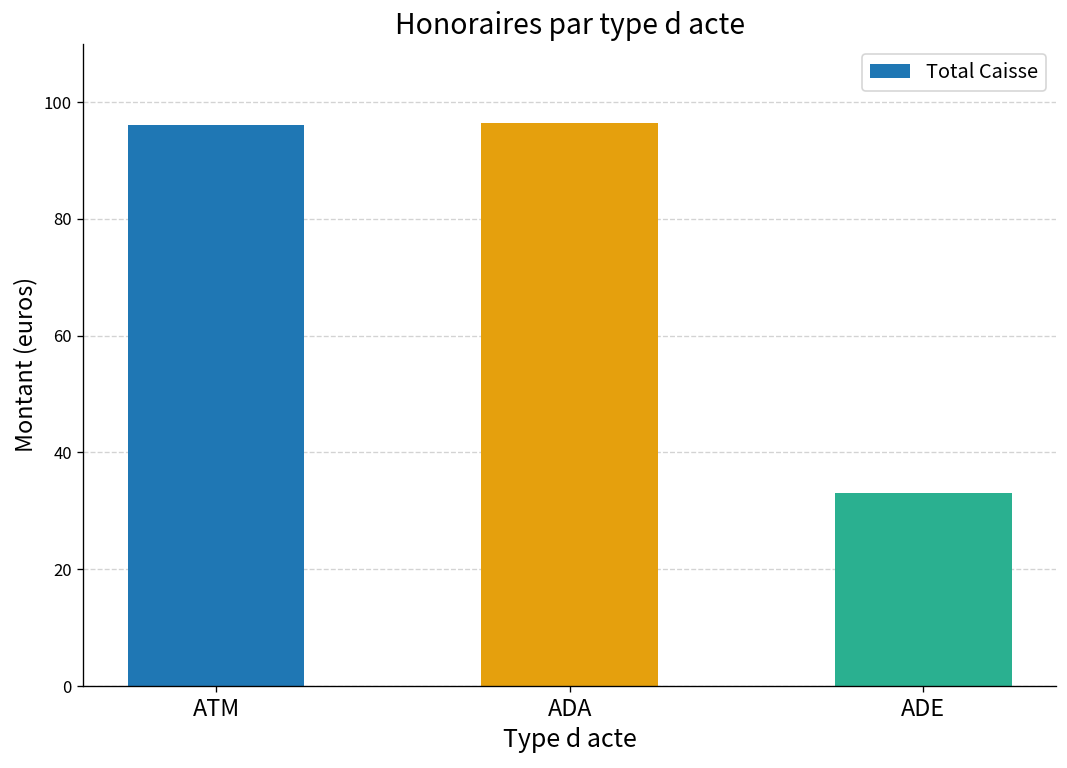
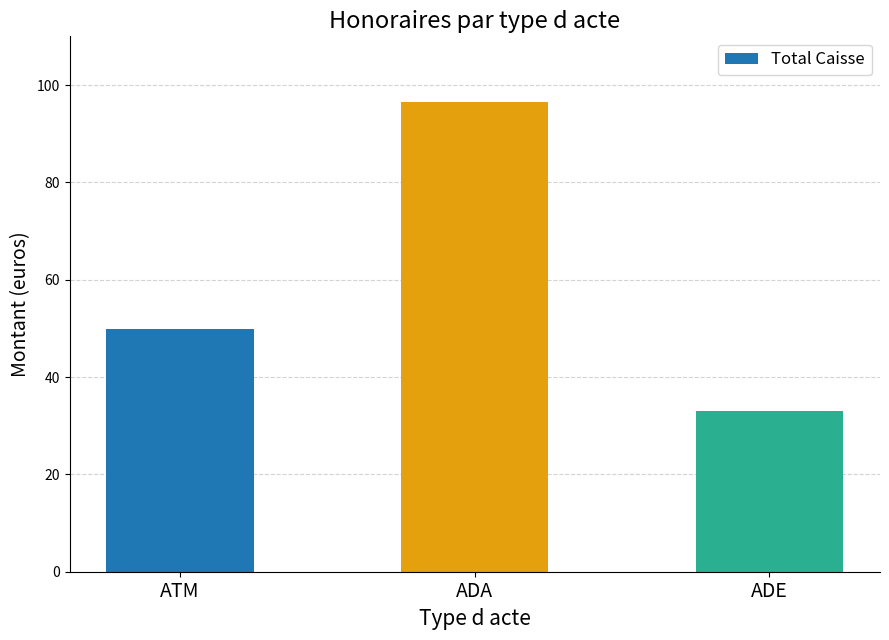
ATM: 96 -> 50
